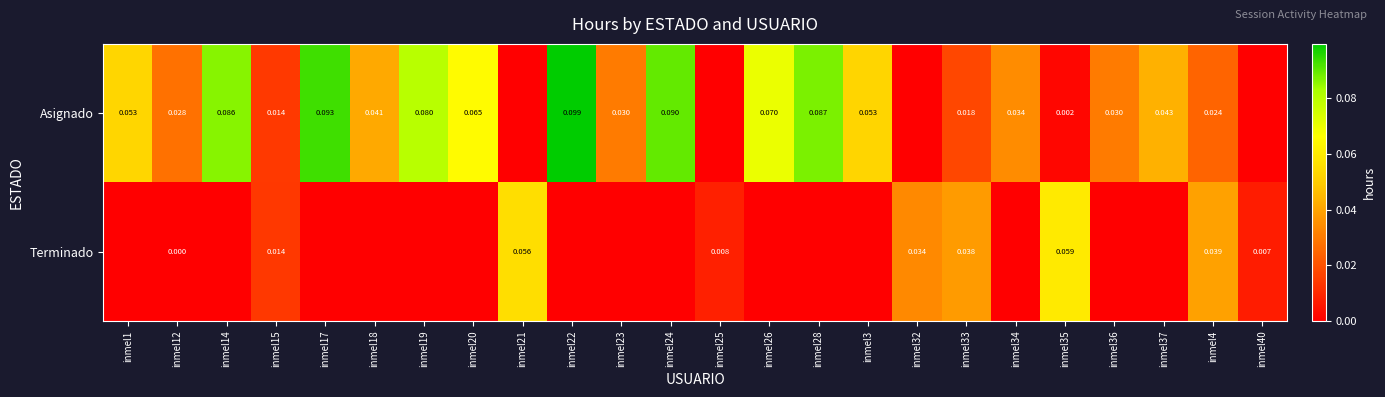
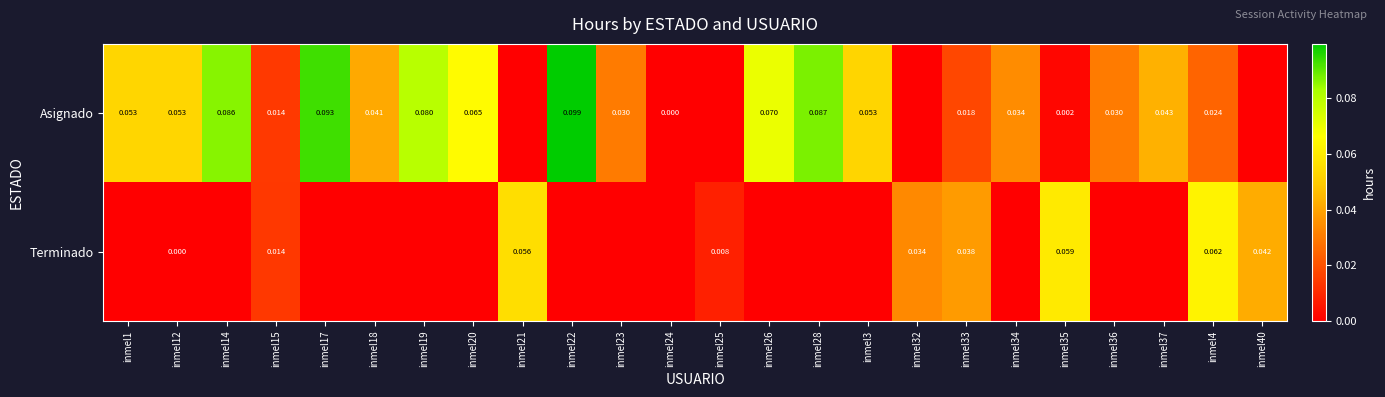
Asignado, inmel12: 0.028 -> 0.053
Asignado, inmel24: 0.090 -> 0.000
Terminado, inmel4: 0.039 -> 0.062
Terminado, inmel40: 0.007 -> 0.042
